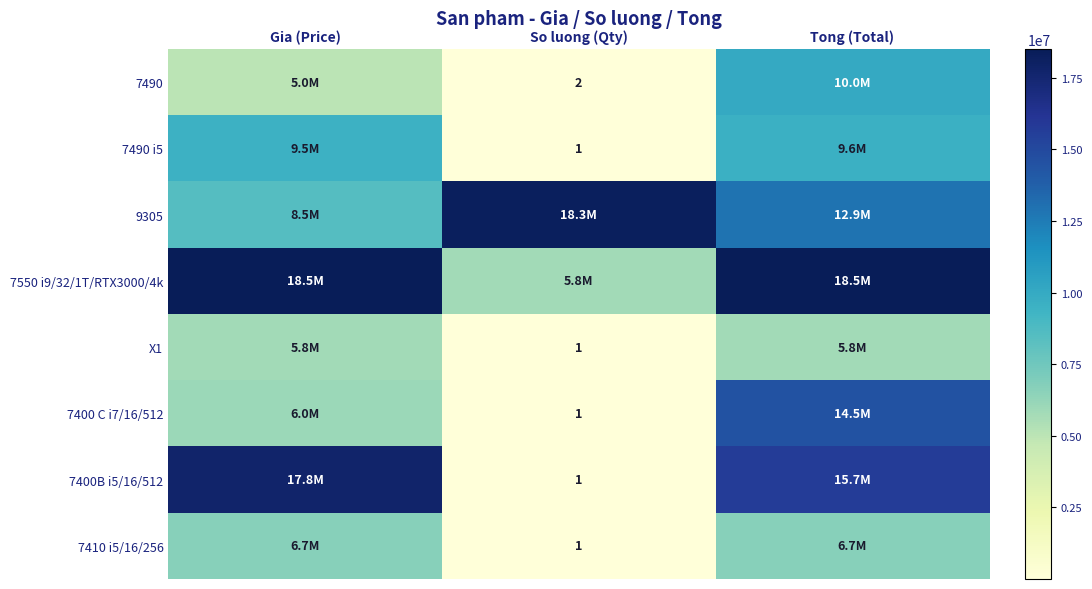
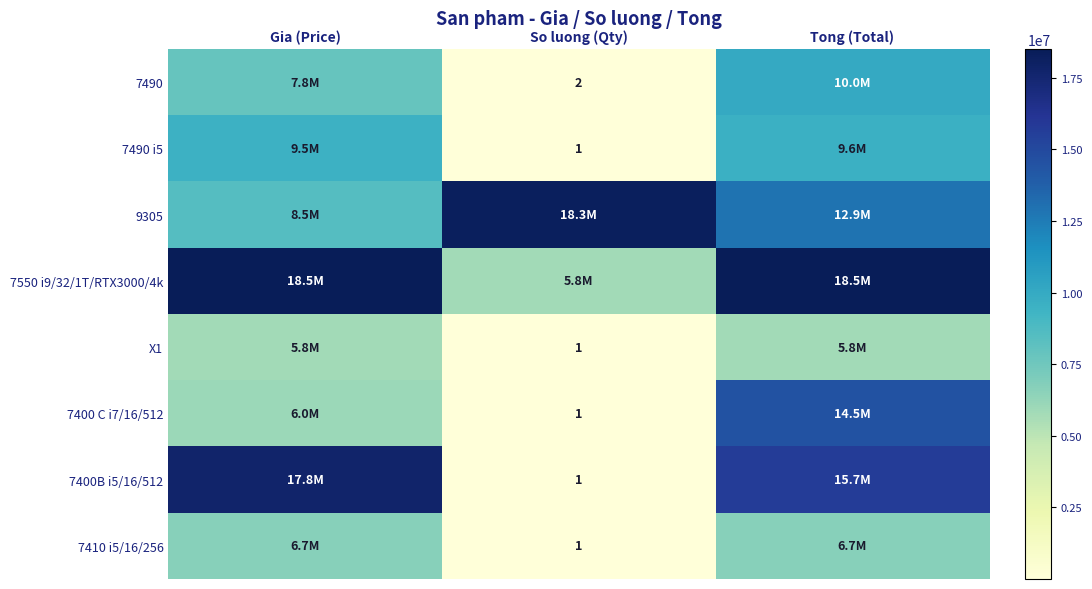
7490, Gia (Price): 5.0M -> 7.8M
